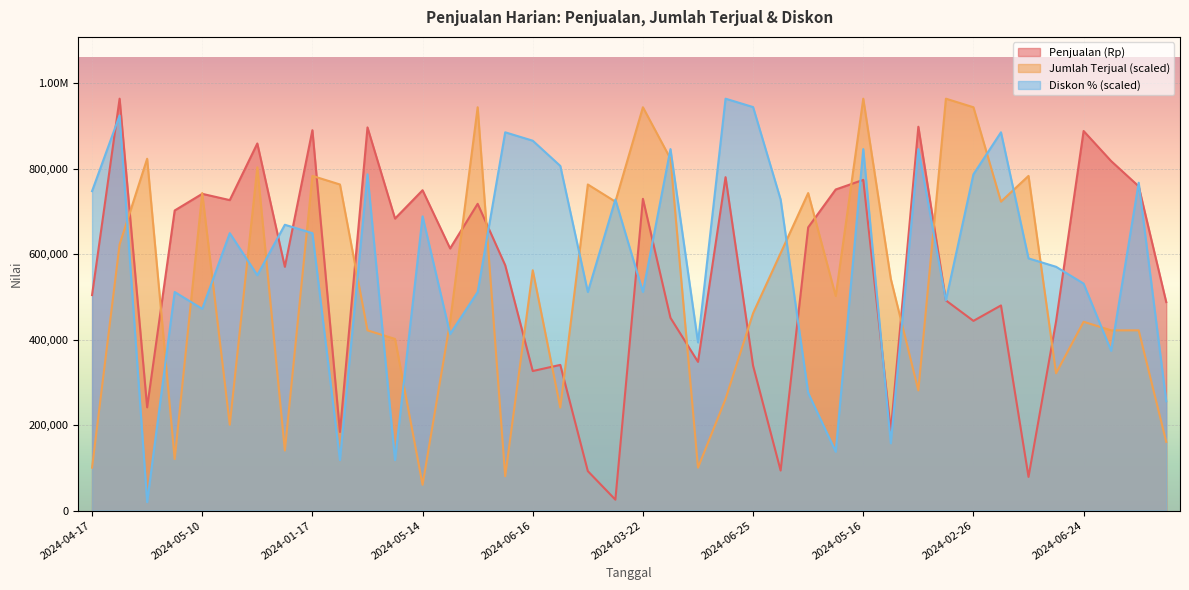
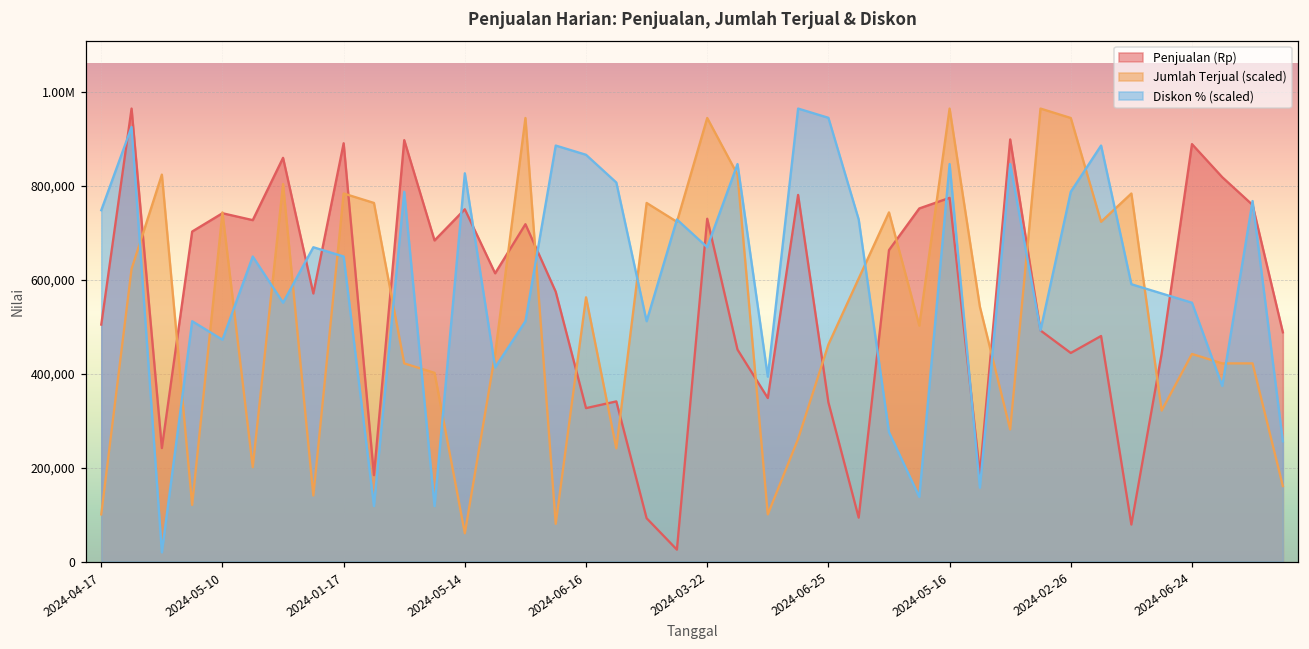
Diskon % (scaled), 2024-05-14: 690,000 -> 830,000
Diskon % (scaled), 2024-03-22: 510,000 -> 670,000
Diskon % (scaled), 2024-06-24: 530,000 -> 550,000
